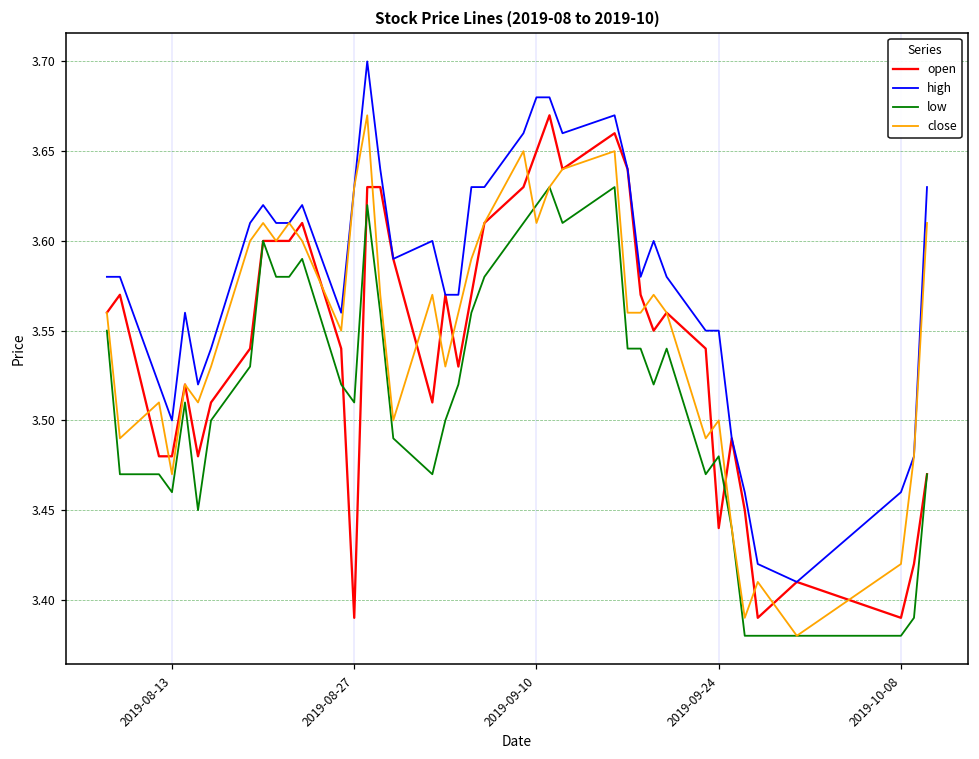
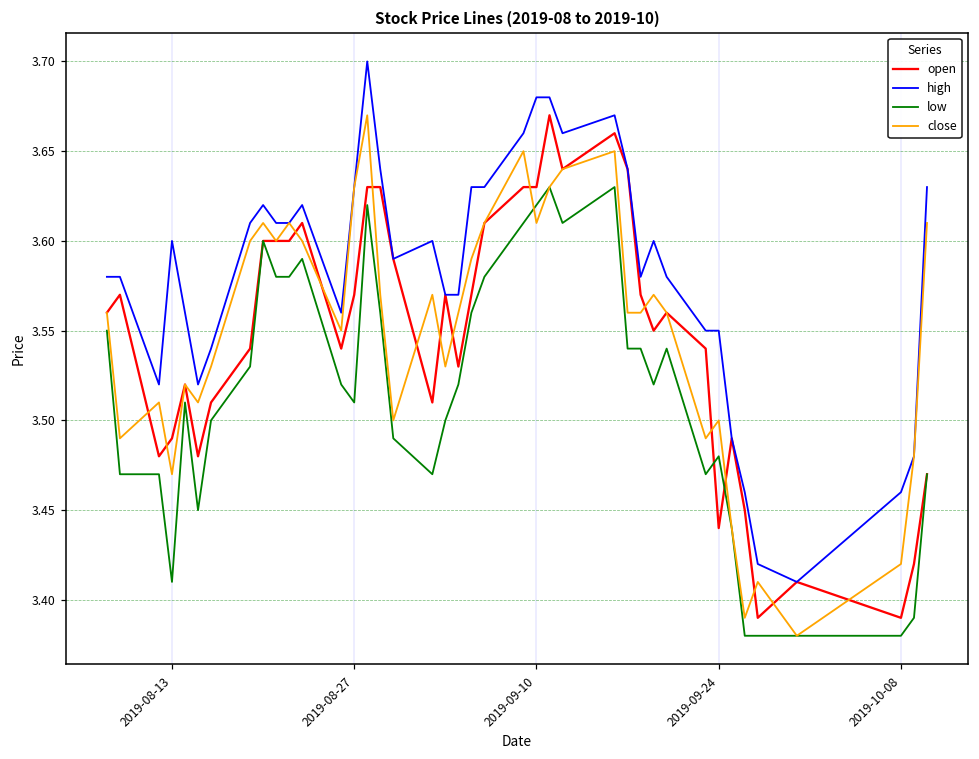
open, 2019-08-13: 3.48 -> 3.49
high, 2019-08-13: 3.5 -> 3.6
low, 2019-08-13: 3.46 -> 3.41
open, 2019-08-27: 3.39 -> 3.57
open, 2019-09-10: 3.65 -> 3.63
